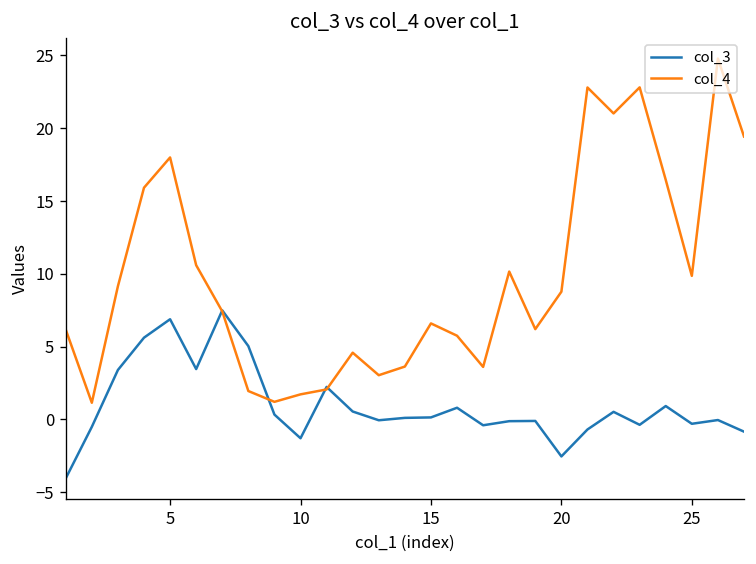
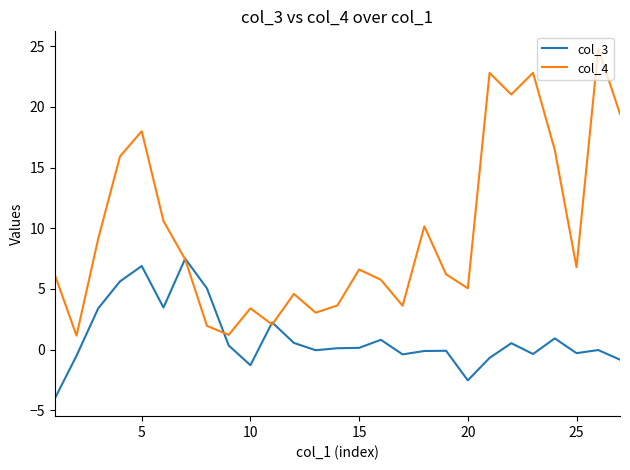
col_4, 10: 1.7 -> 3.4
col_4, 20: 8.8 -> 5.0
col_4, 25: 9.9 -> 6.8
